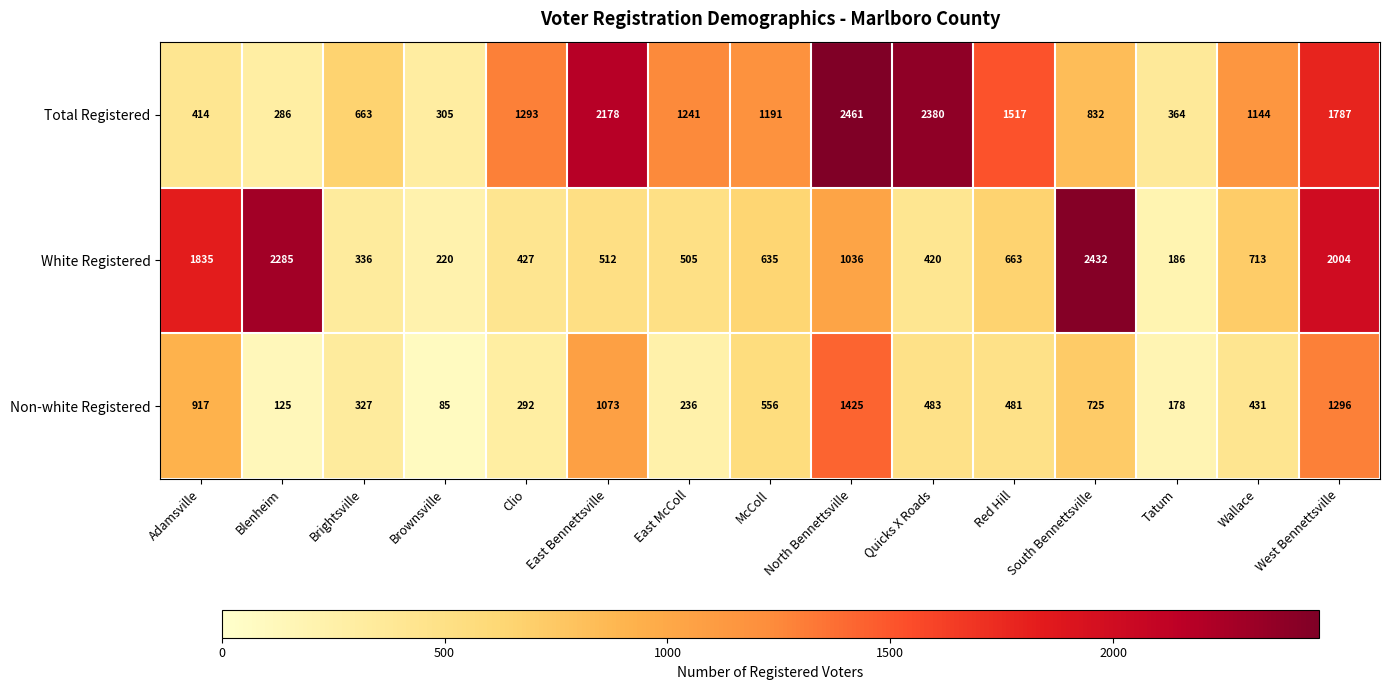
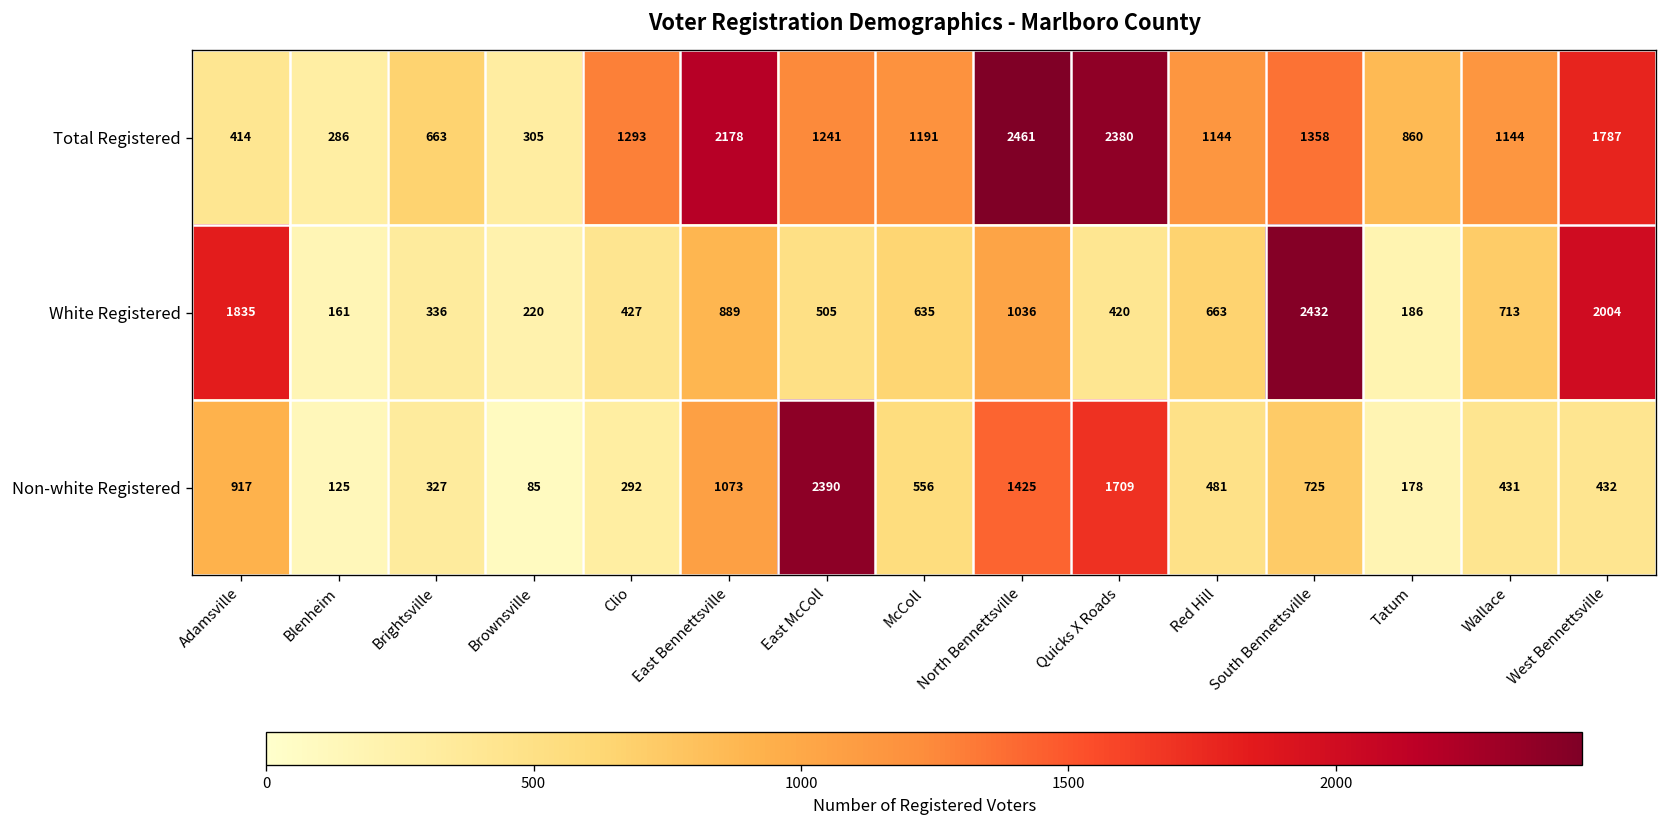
Total Registered, Red Hill: 1517 -> 1144
Total Registered, South Bennettsville: 832 -> 1358
Total Registered, Tatum: 364 -> 860
White Registered, Blenheim: 2285 -> 161
White Registered, East Bennettsville: 512 -> 889
Non-white Registered, East McColl: 236 -> 2390
Non-white Registered, Quicks X Roads: 483 -> 1709
Non-white Registered, West Bennettsville: 1296 -> 432
